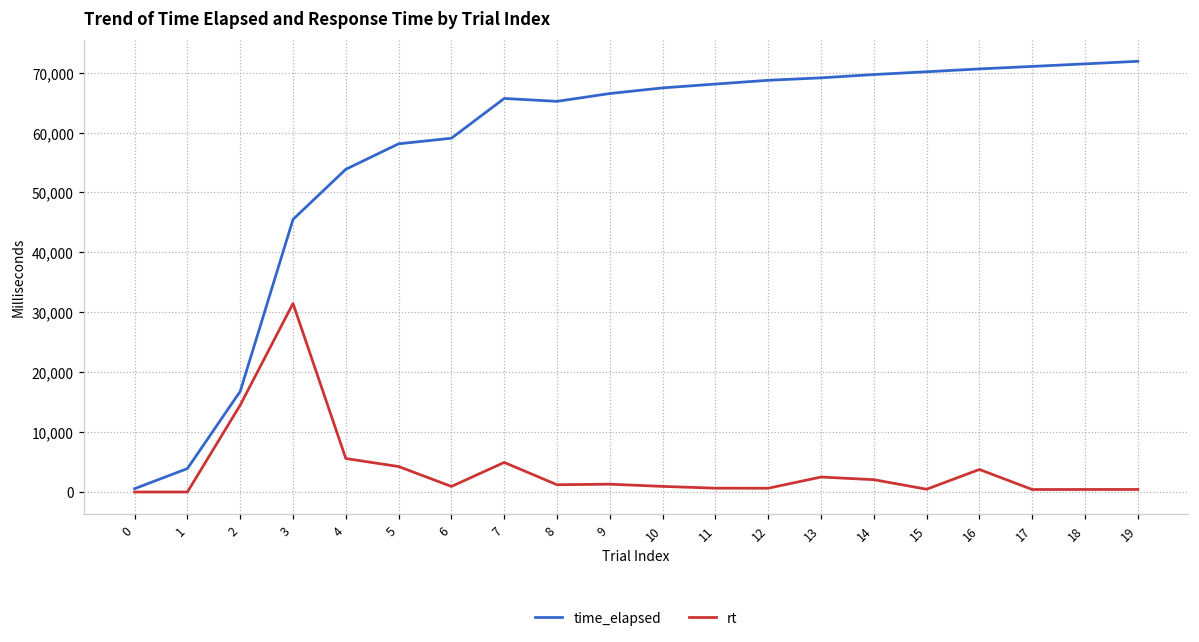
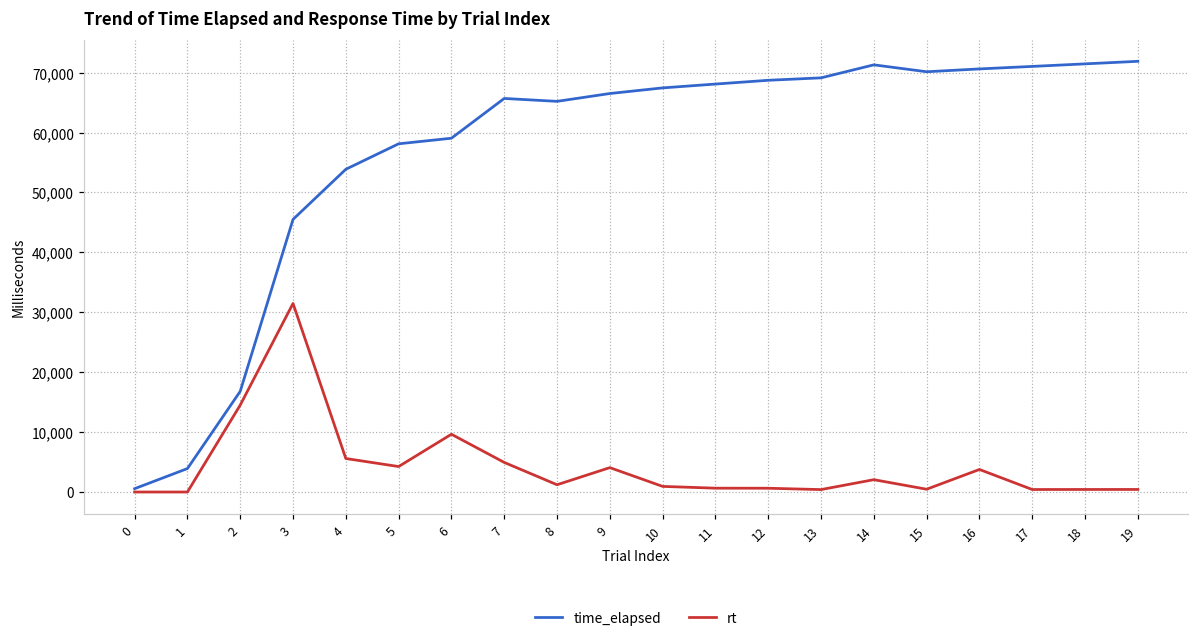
rt, 6: 1,000 -> 10,000
rt, 9: 1,000 -> 4,000
rt, 13: 2,000 -> 0
time_elapsed, 14: 70,000 -> 71,000
